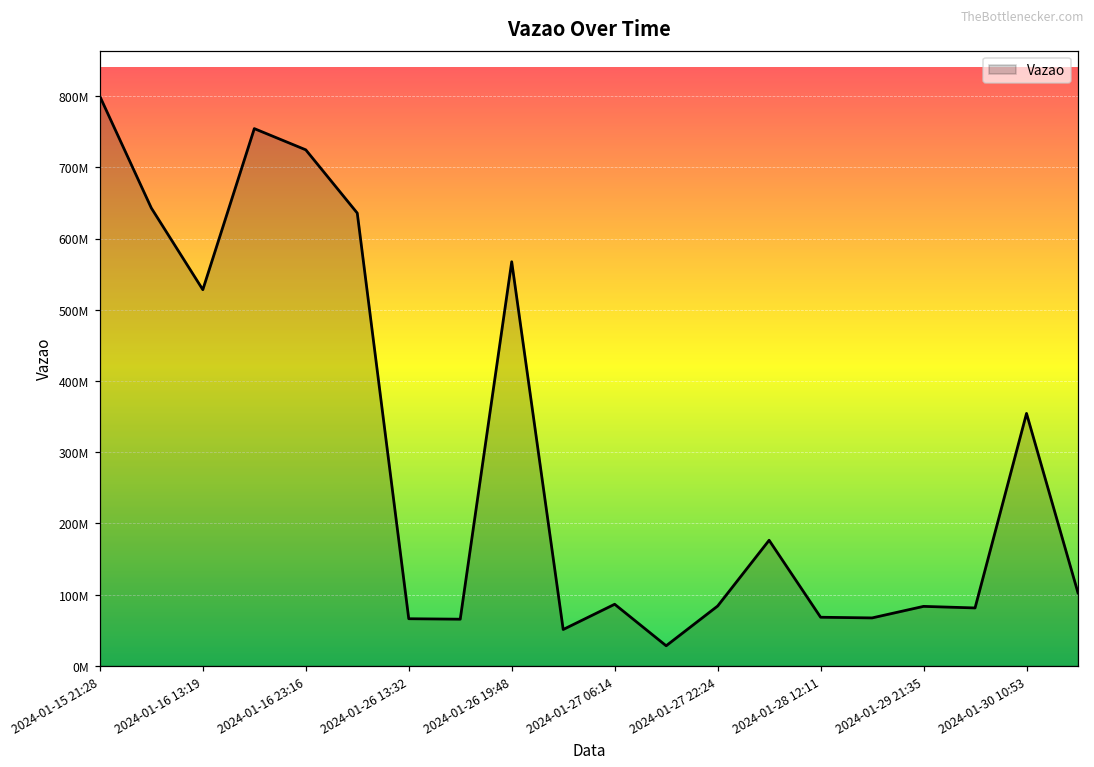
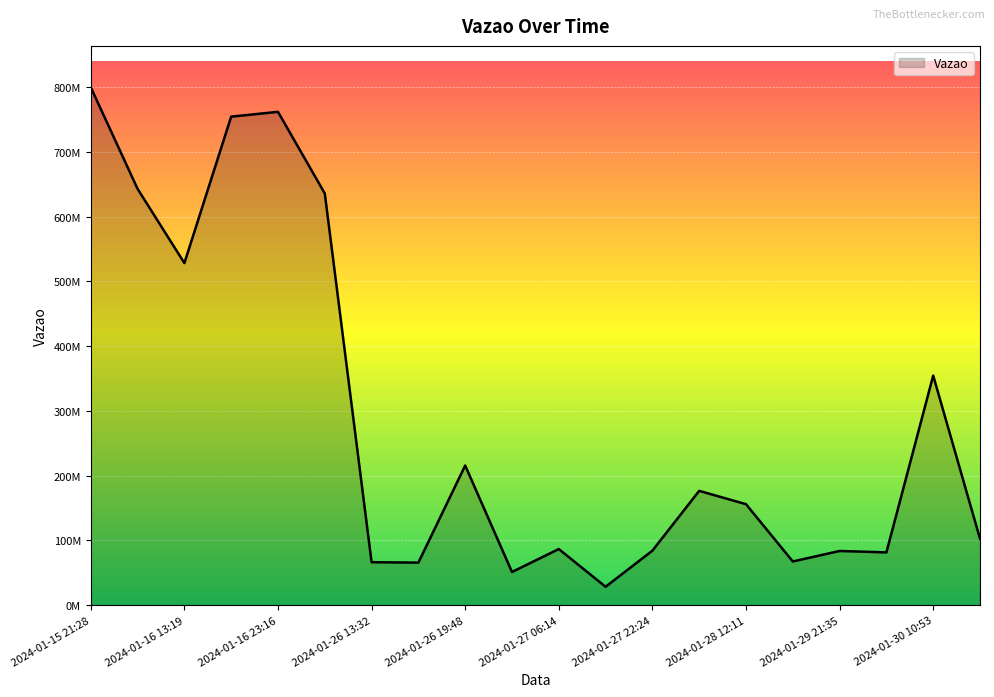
2024-01-16 23:16: 720000000 -> 760000000
2024-01-26 19:48: 570000000 -> 220000000
2024-01-28 12:11: 70000000 -> 160000000
